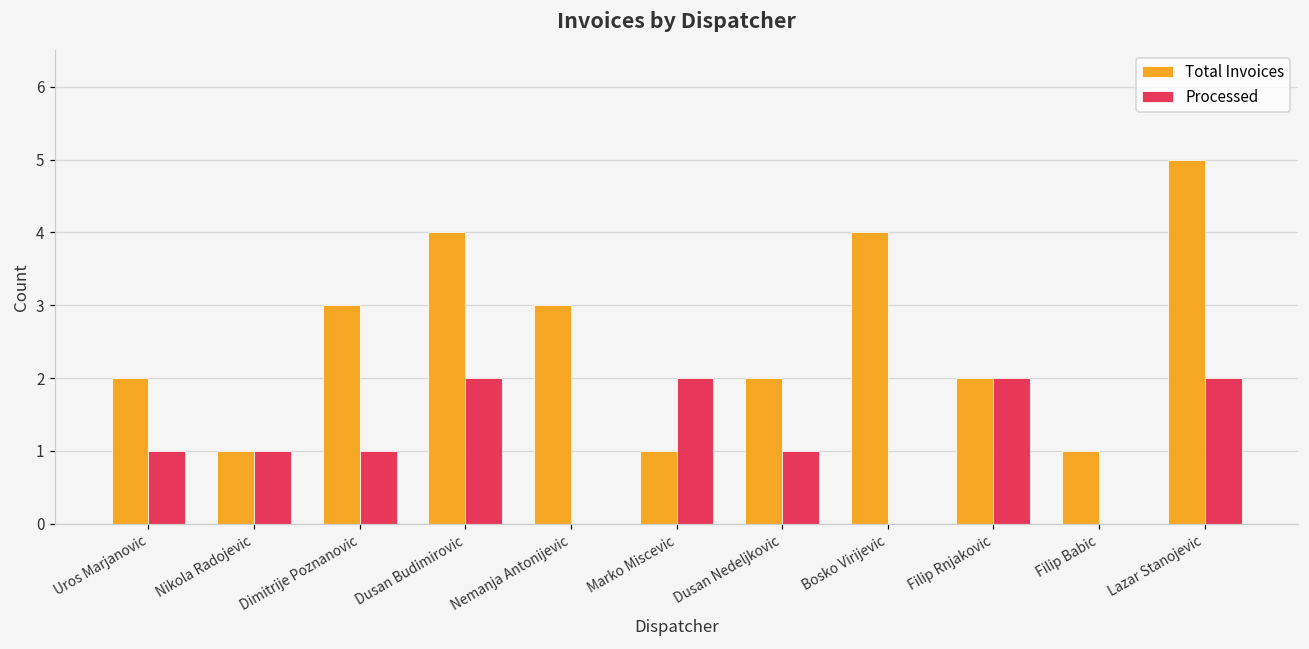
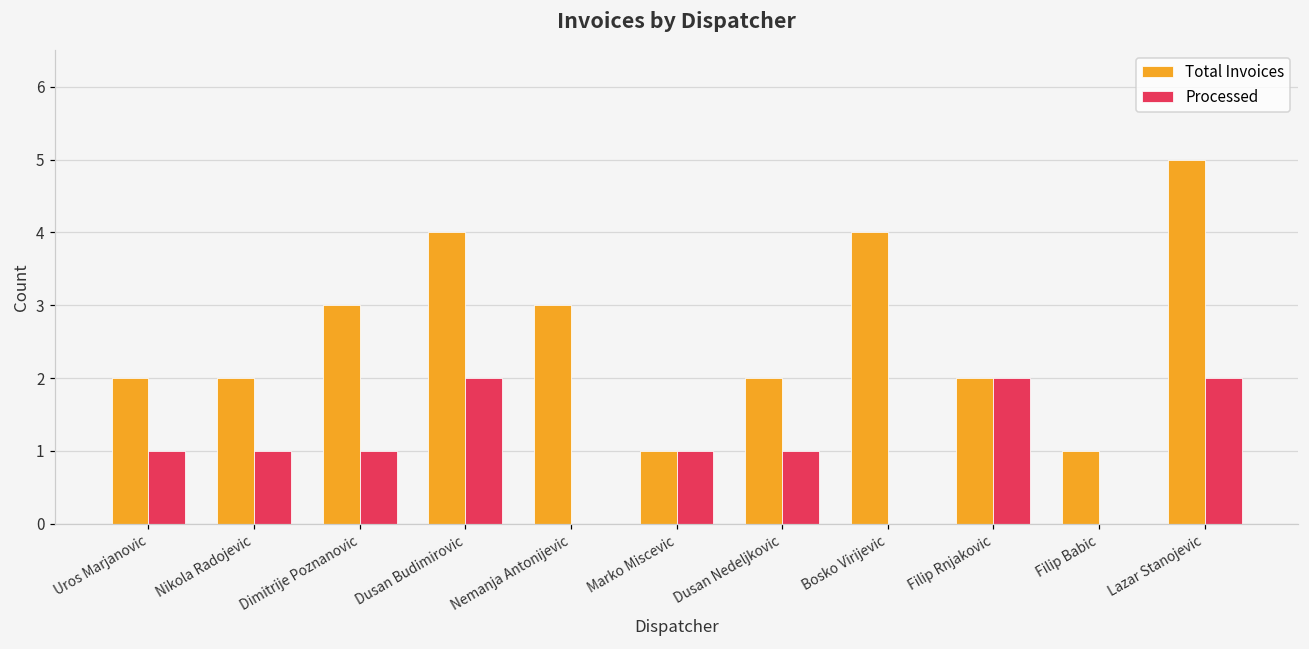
Total Invoices, Nikola Radojevic: 1 -> 2
Processed, Marko Miscevic: 2 -> 1
